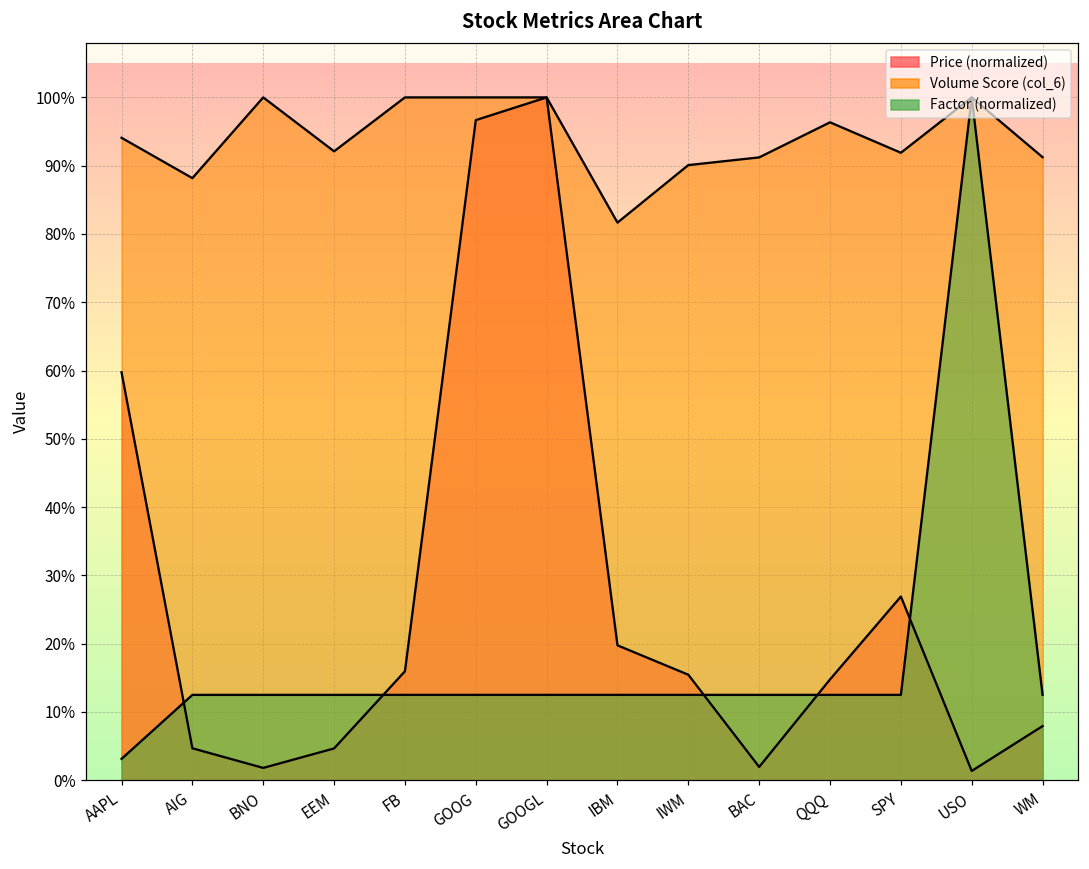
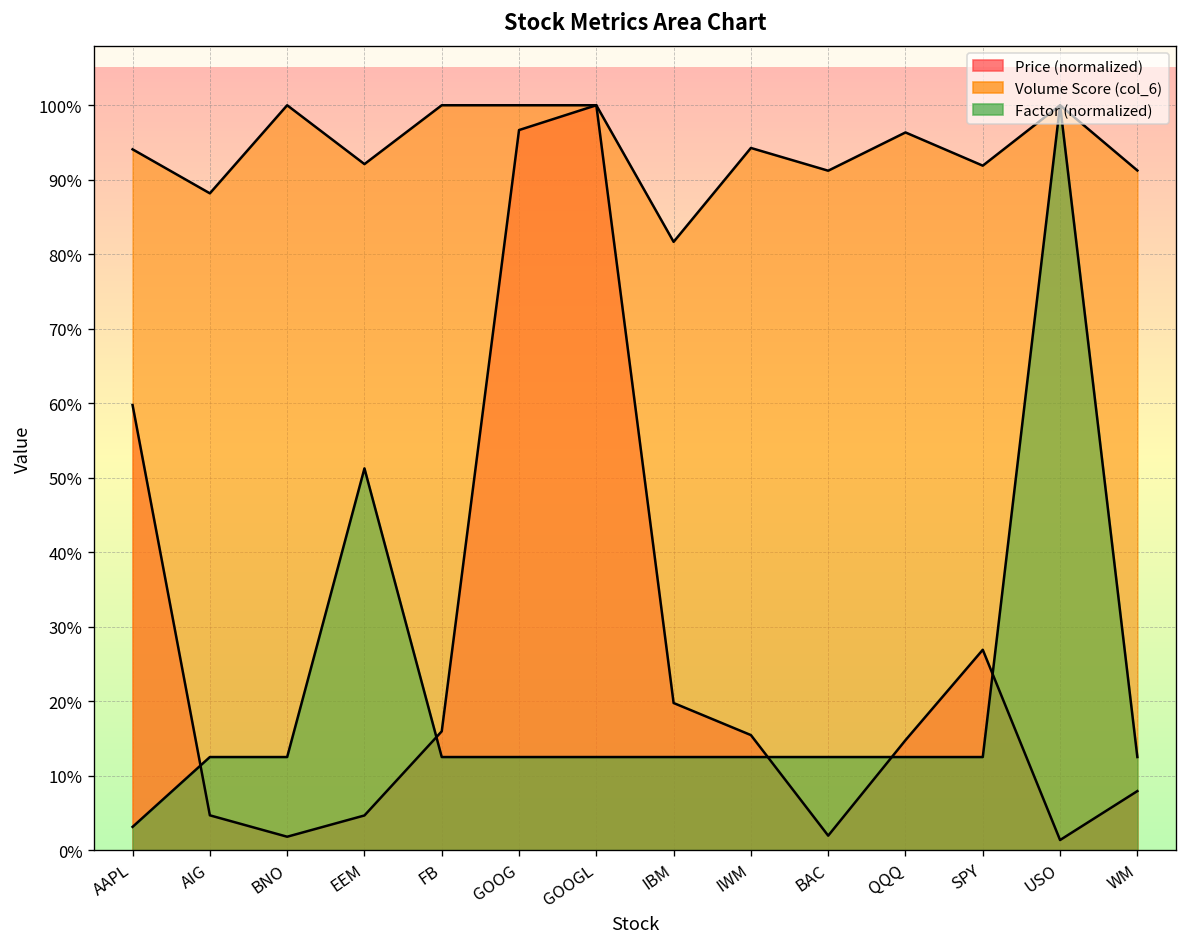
Factor (normalized), EEM: 13% -> 51%
Volume Score (col_6), IWM: 90% -> 94%
